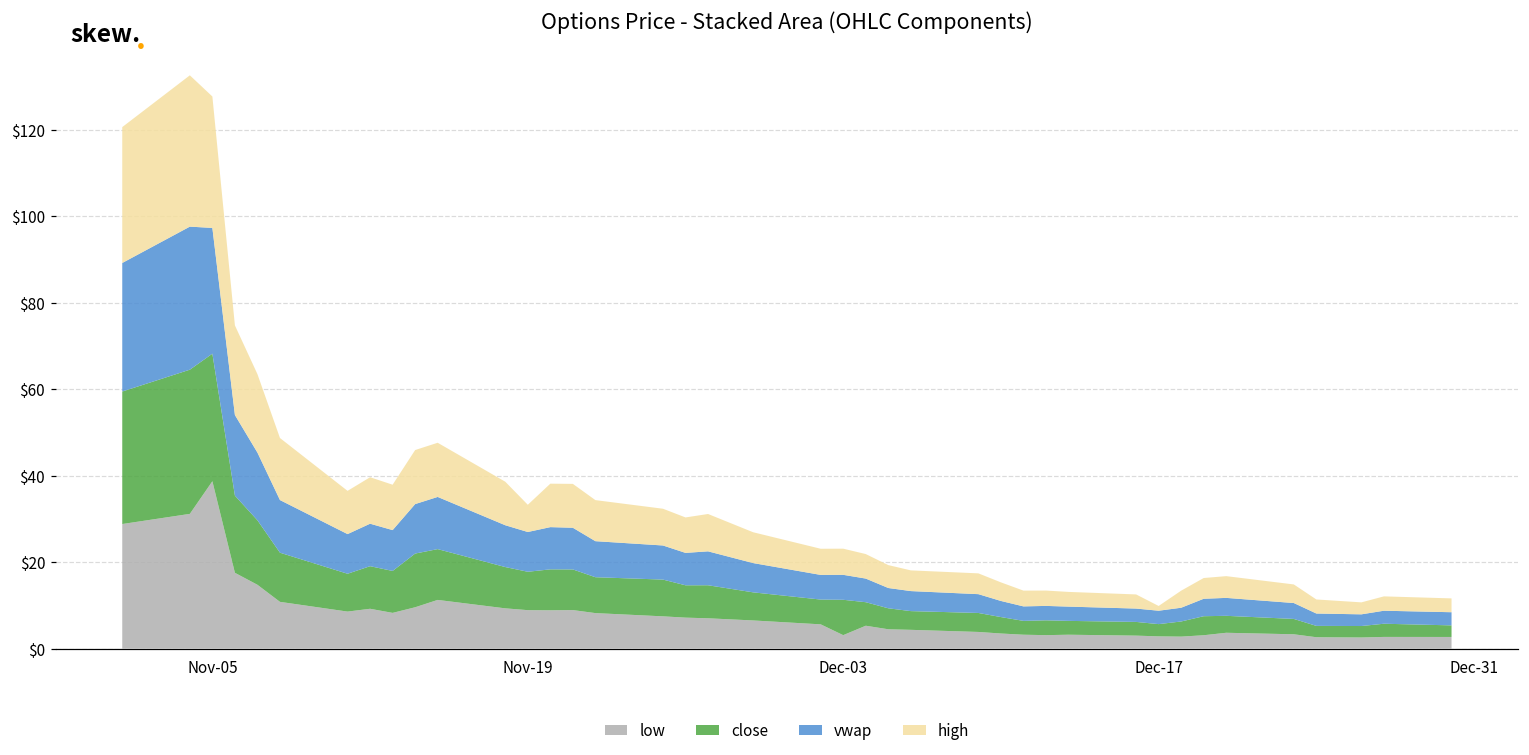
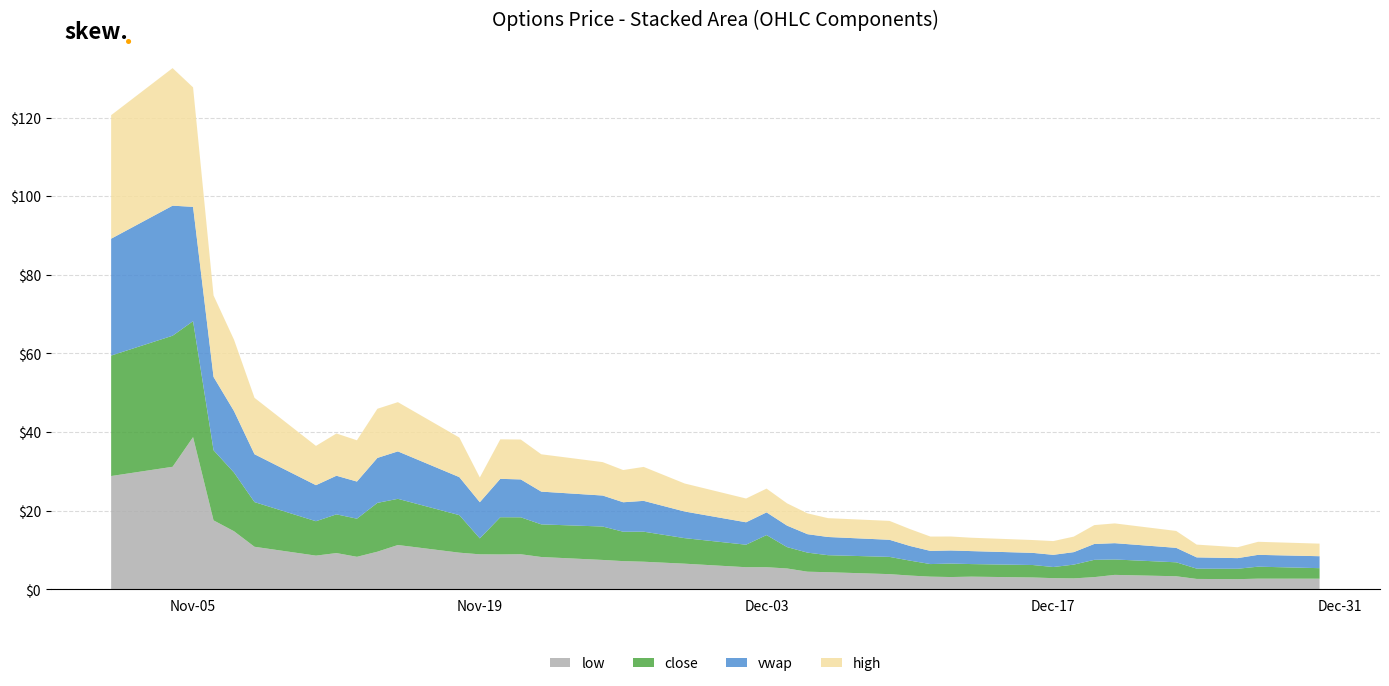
close, Nov-19: $9 -> $4
low, Dec-03: $3 -> $6
high, Dec-17: $1 -> $4
